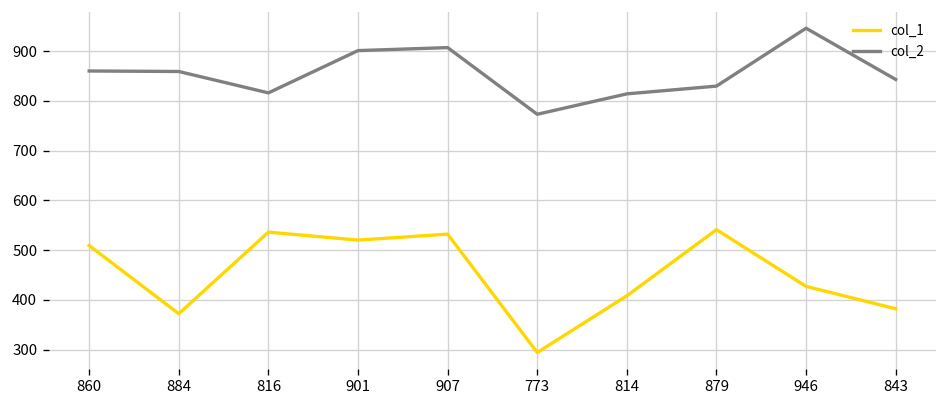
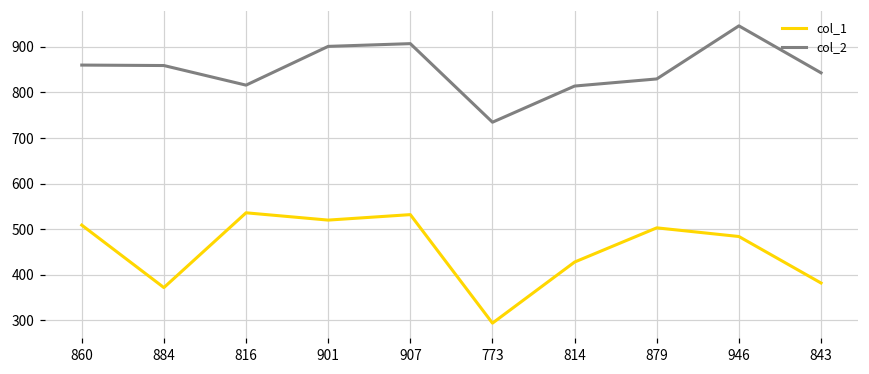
col_2, 773: 770 -> 730
col_1, 814: 410 -> 430
col_1, 879: 540 -> 500
col_1, 946: 430 -> 480
